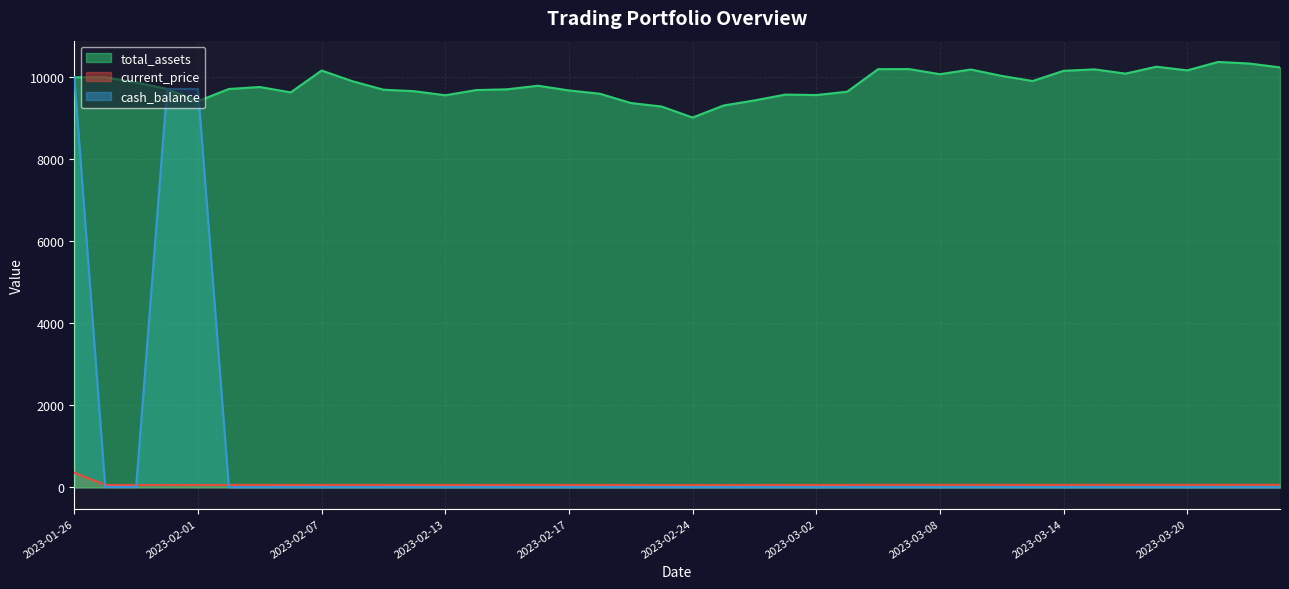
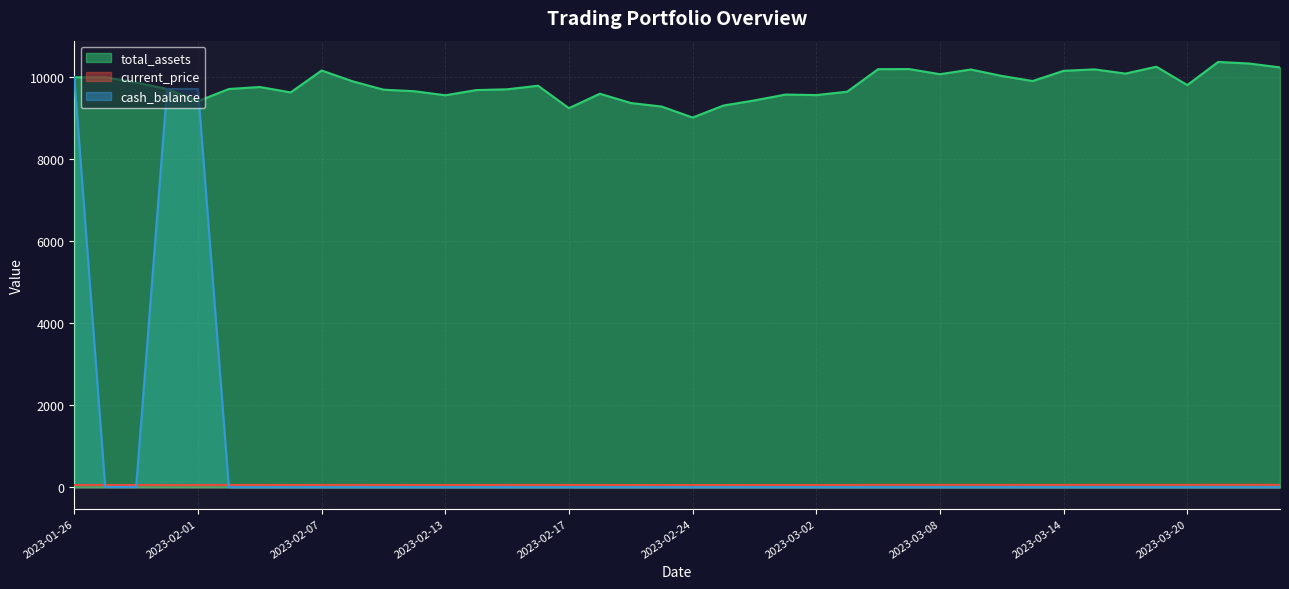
current_price, 2023-01-26: 400 -> 100
total_assets, 2023-02-17: 9700 -> 9200
total_assets, 2023-03-20: 10200 -> 9800
